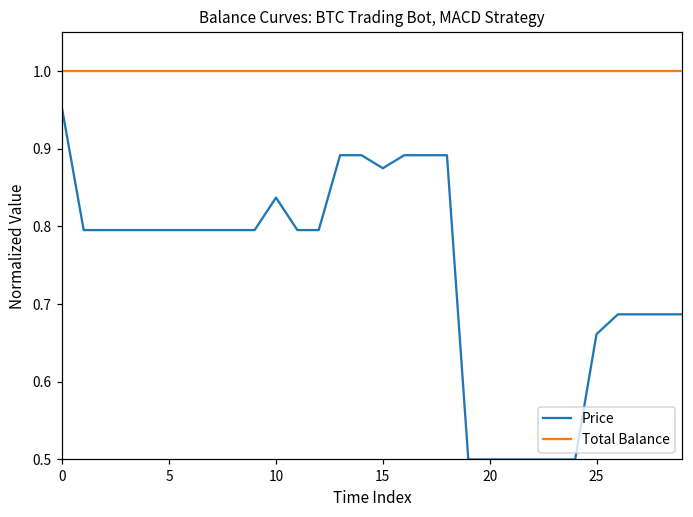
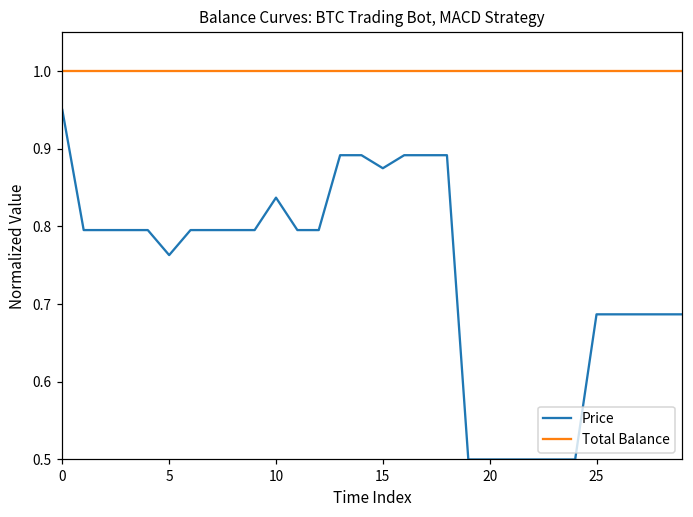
Price, 5: 0.80 -> 0.76
Price, 25: 0.66 -> 0.69
